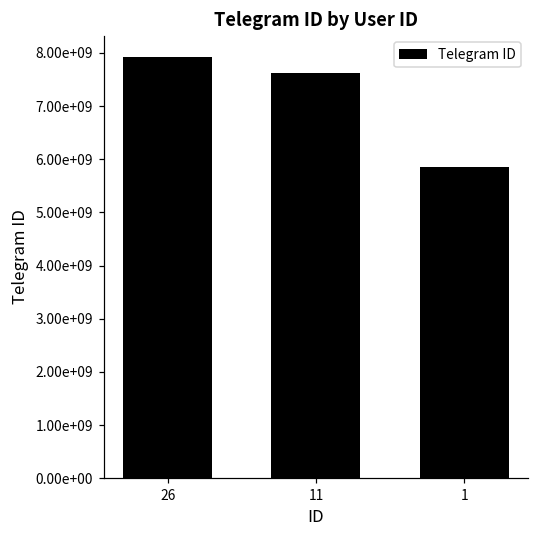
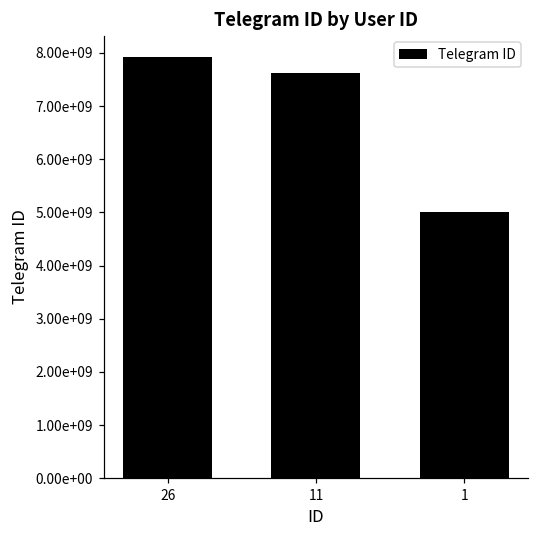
1: 5900000000 -> 5000000000
